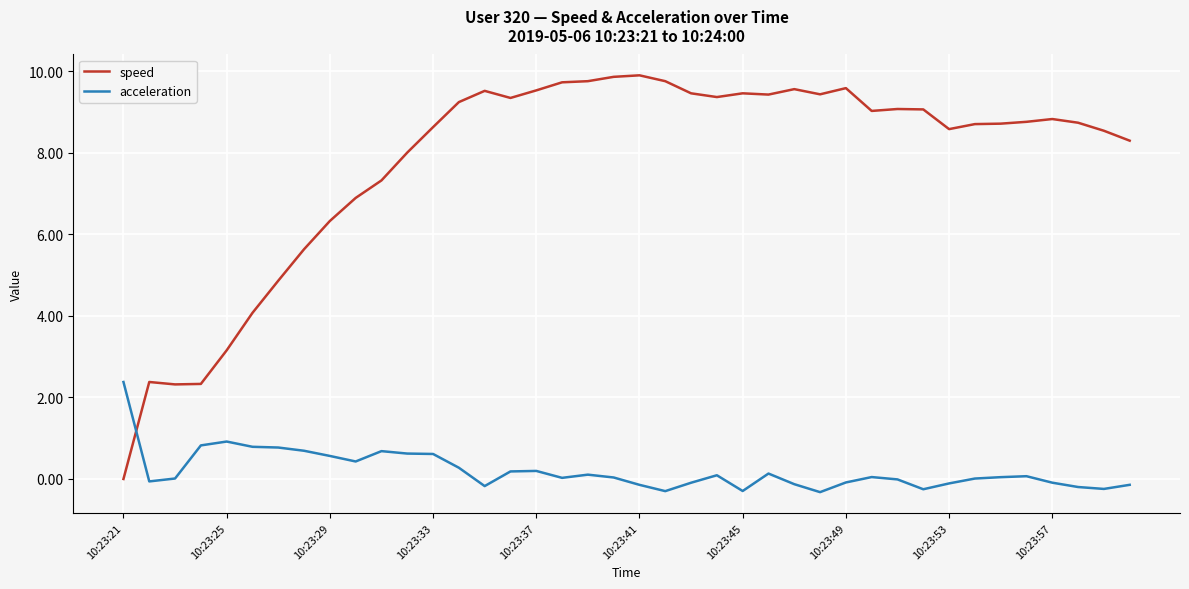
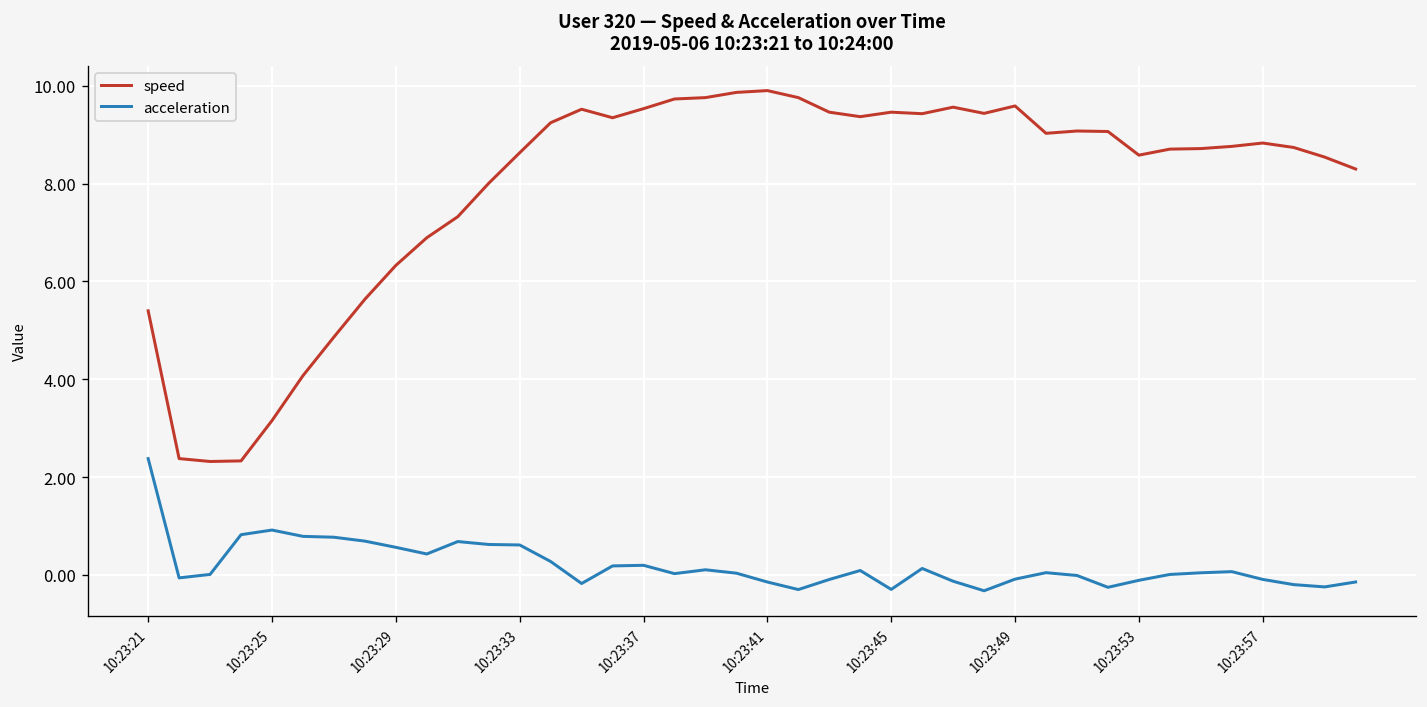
speed, 10:23:21: 0.0 -> 5.4
